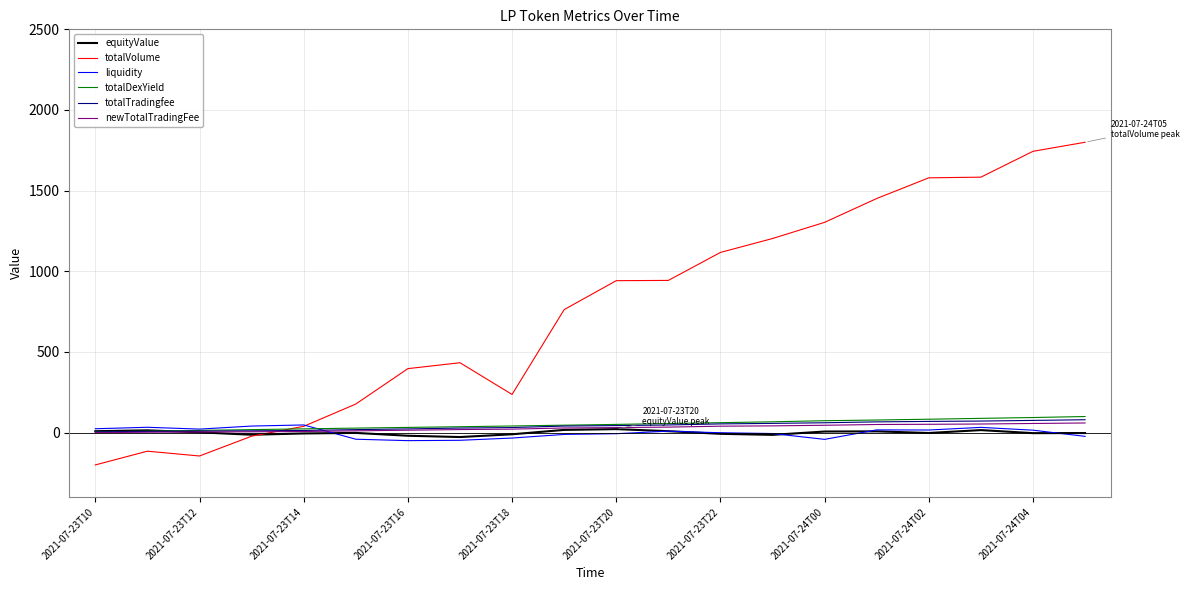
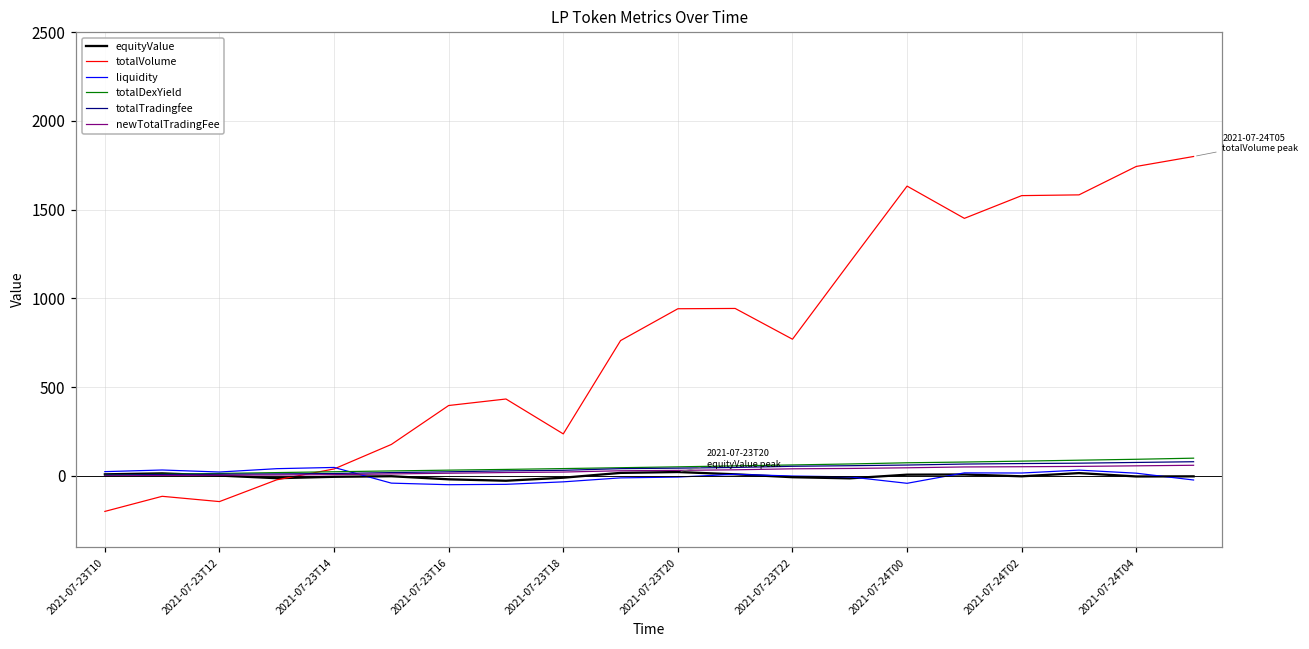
totalVolume, 2021-07-23T22: 1120 -> 770
totalVolume, 2021-07-24T00: 1300 -> 1630
